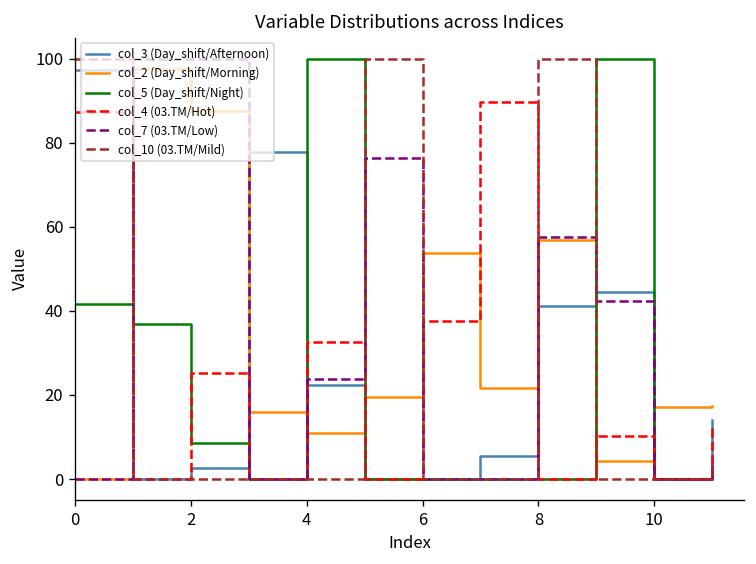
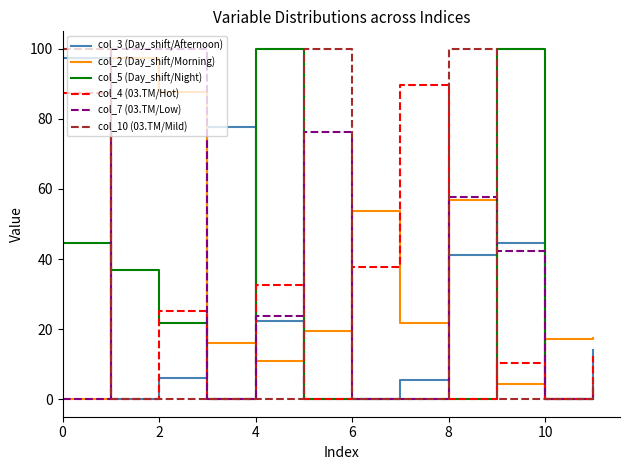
col_5 (Day_shift/Night), 0: 42 -> 44
col_3 (Day_shift/Afternoon), 2: 3 -> 6
col_5 (Day_shift/Night), 2: 9 -> 22
